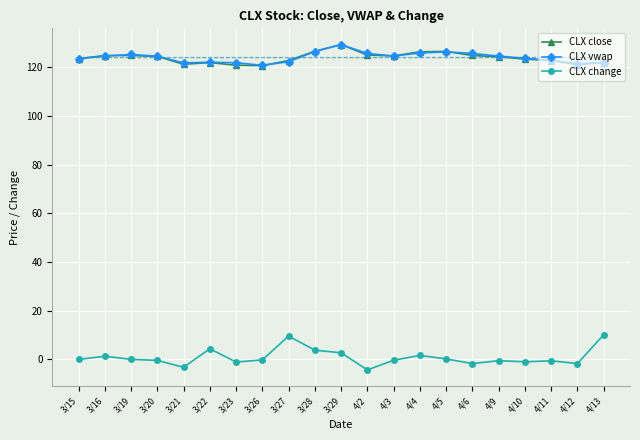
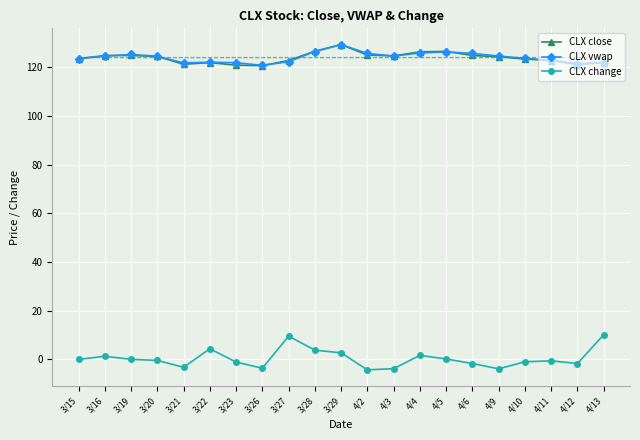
CLX change, 3/26: 0 -> -4
CLX change, 4/3: 0 -> -4
CLX change, 4/9: -1 -> -4
